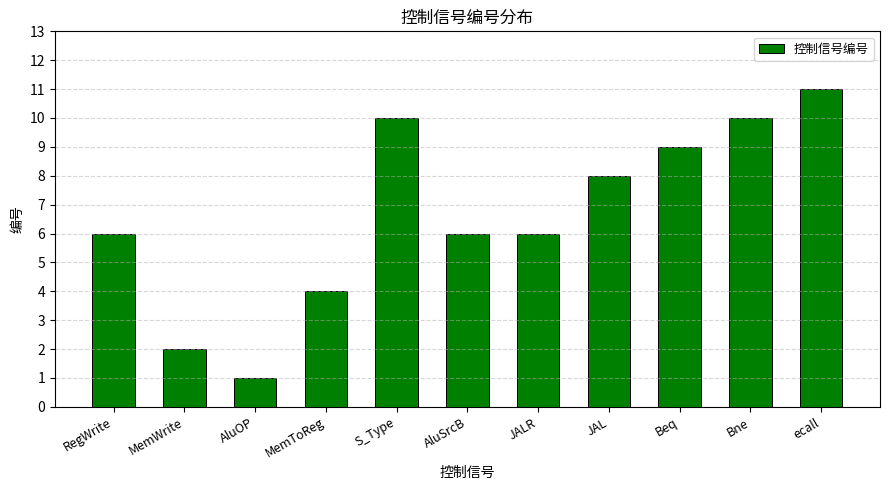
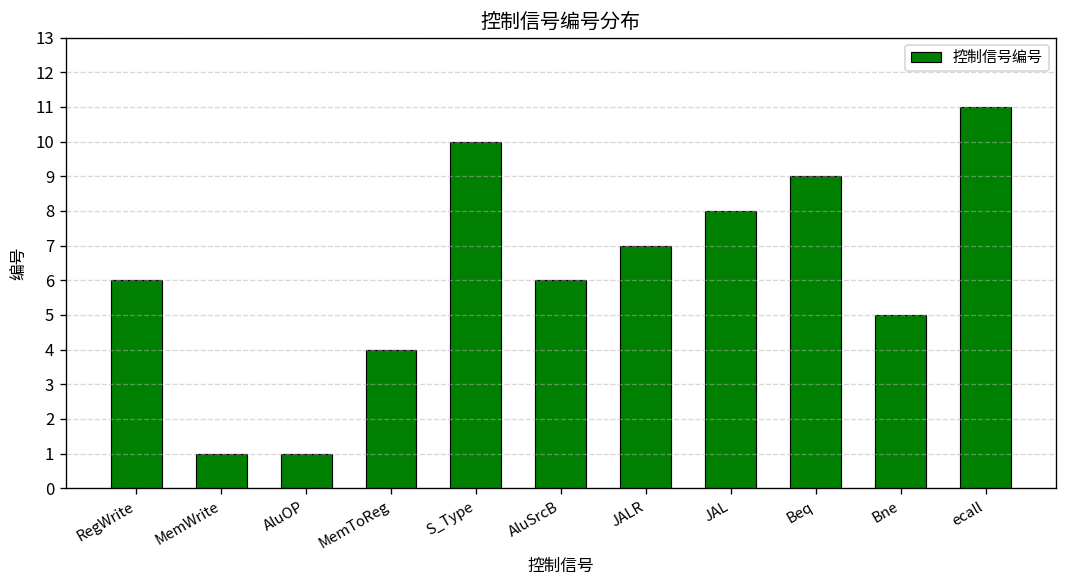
MemWrite: 2 -> 1
JALR: 6 -> 7
Bne: 10 -> 5
